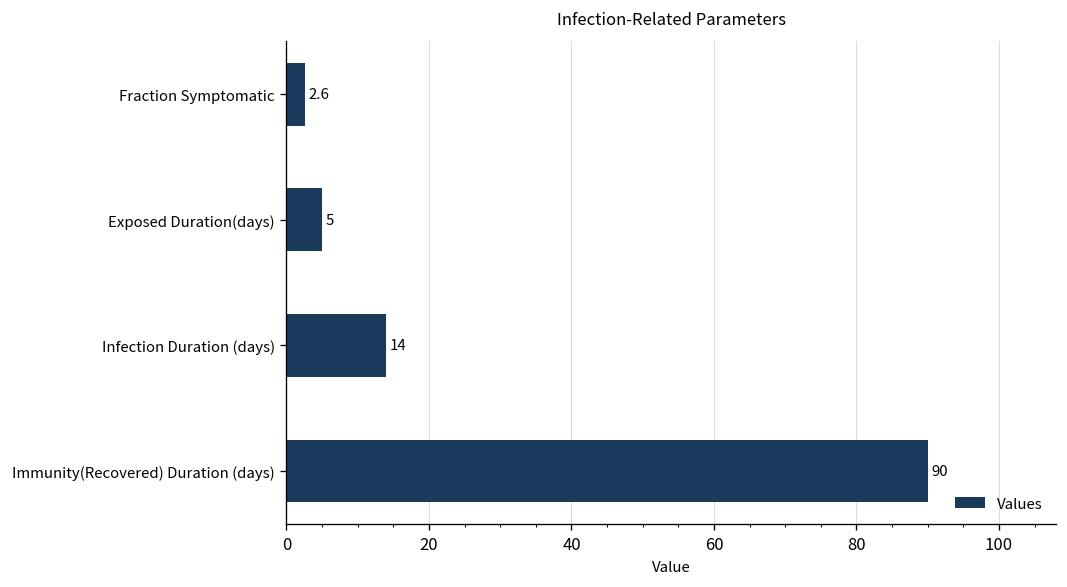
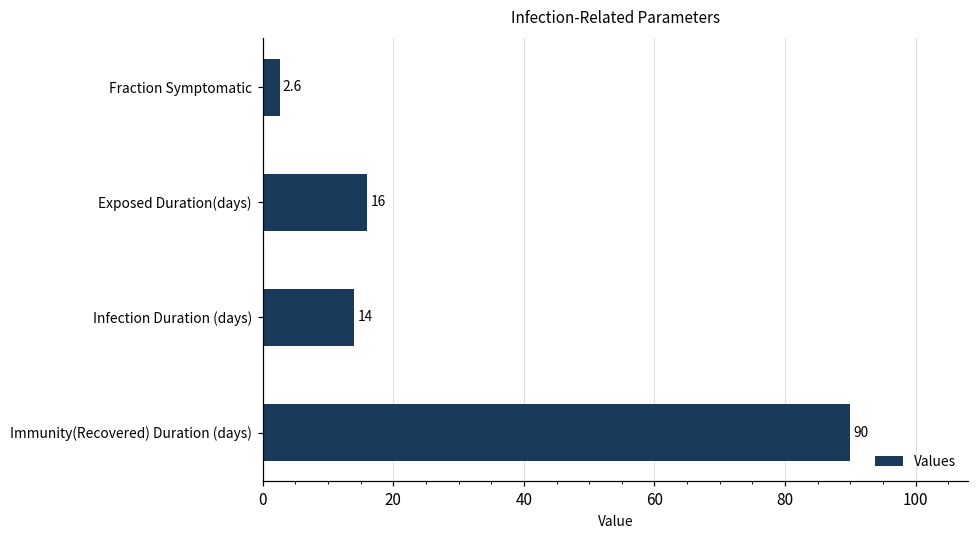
Exposed Duration(days): 5 -> 16
